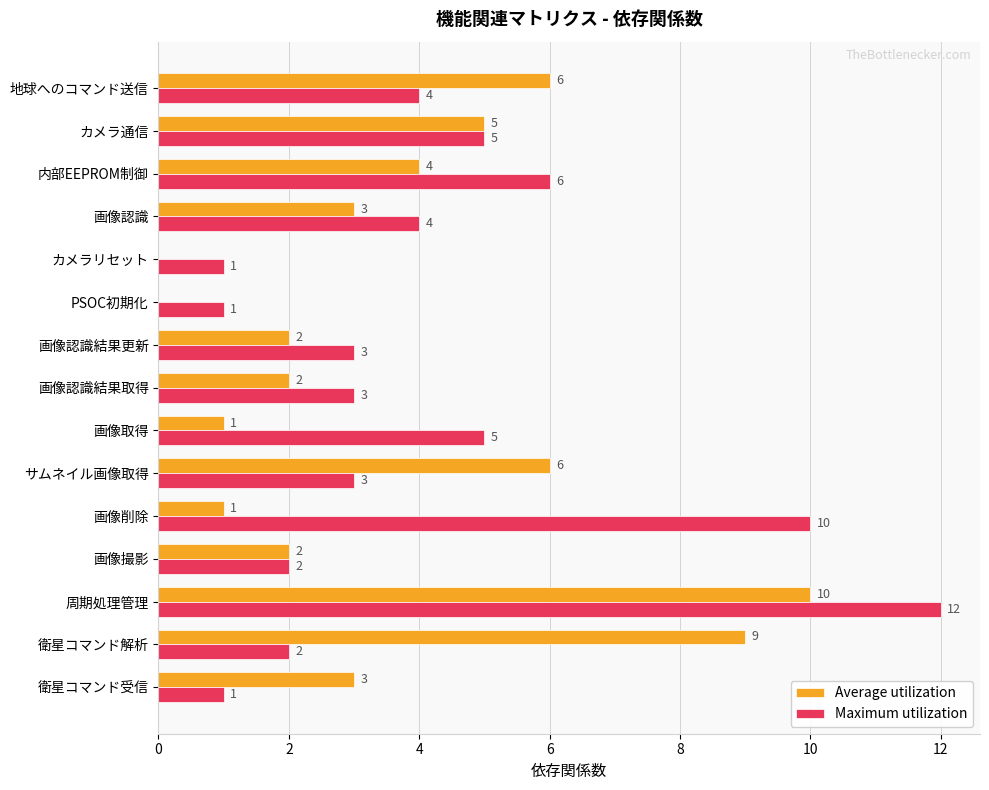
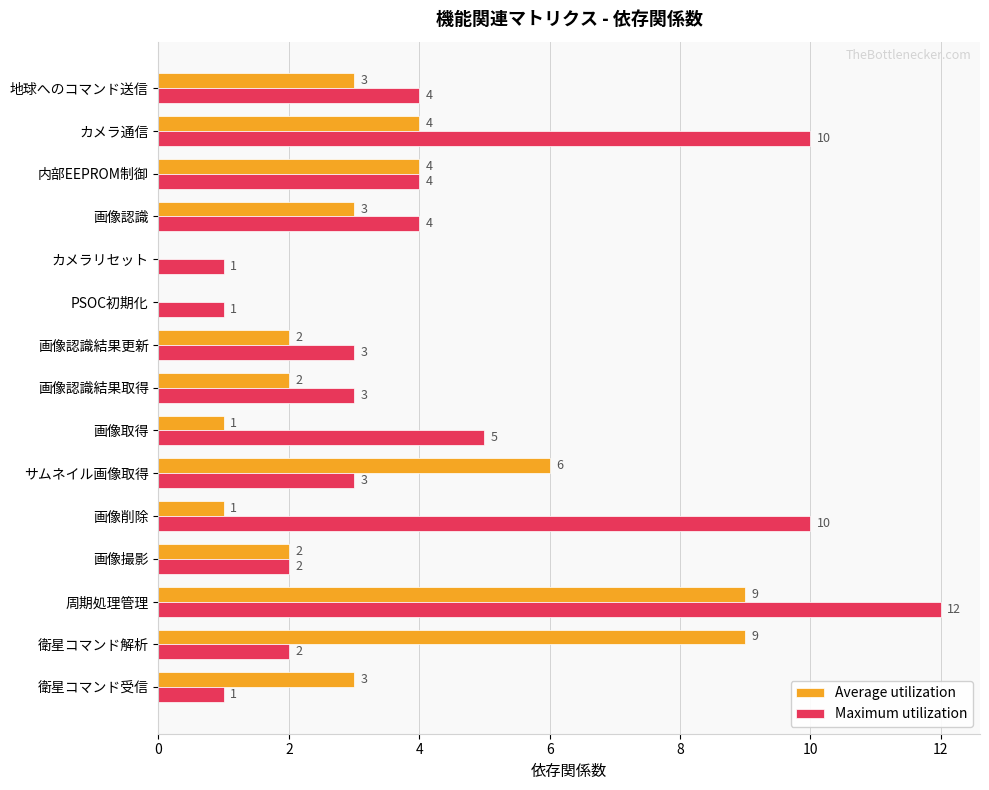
Average utilization, 地球へのコマンド送信: 6 -> 3
Average utilization, カメラ通信: 5 -> 4
Maximum utilization, カメラ通信: 5 -> 10
Maximum utilization, 内部EEPROM制御: 6 -> 4
Average utilization, 周期処理管理: 10 -> 9
